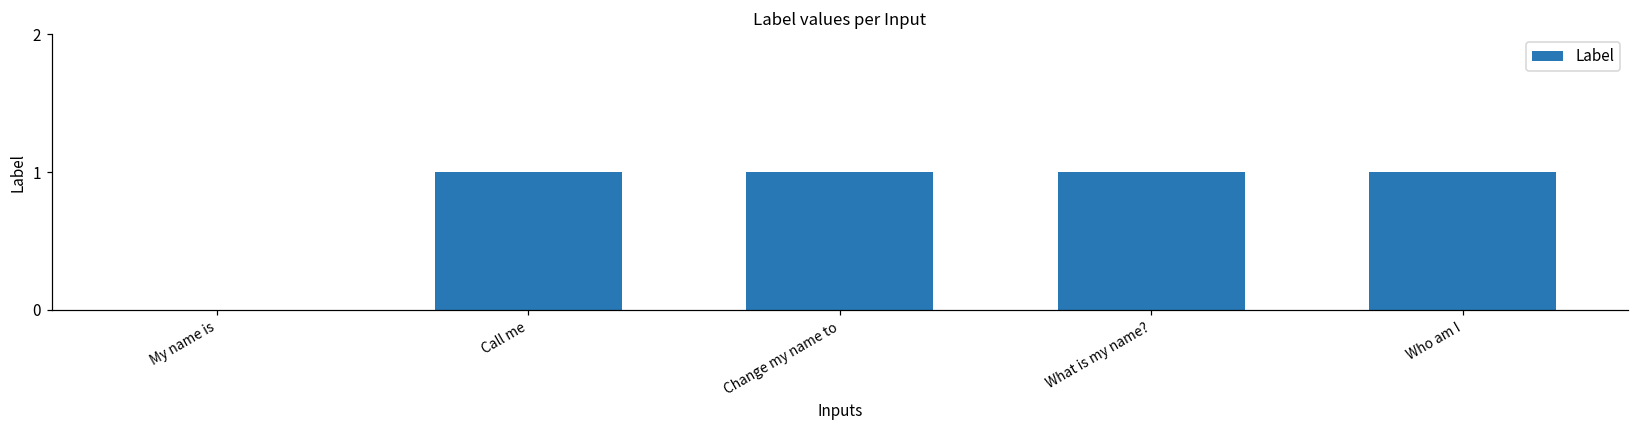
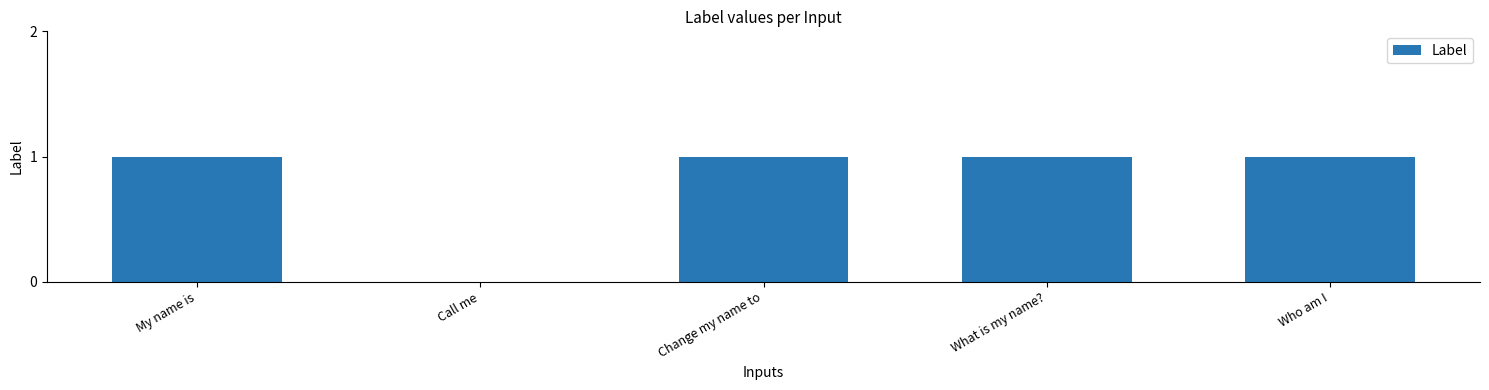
My name is: 0 -> 1
Call me: 1 -> 0
